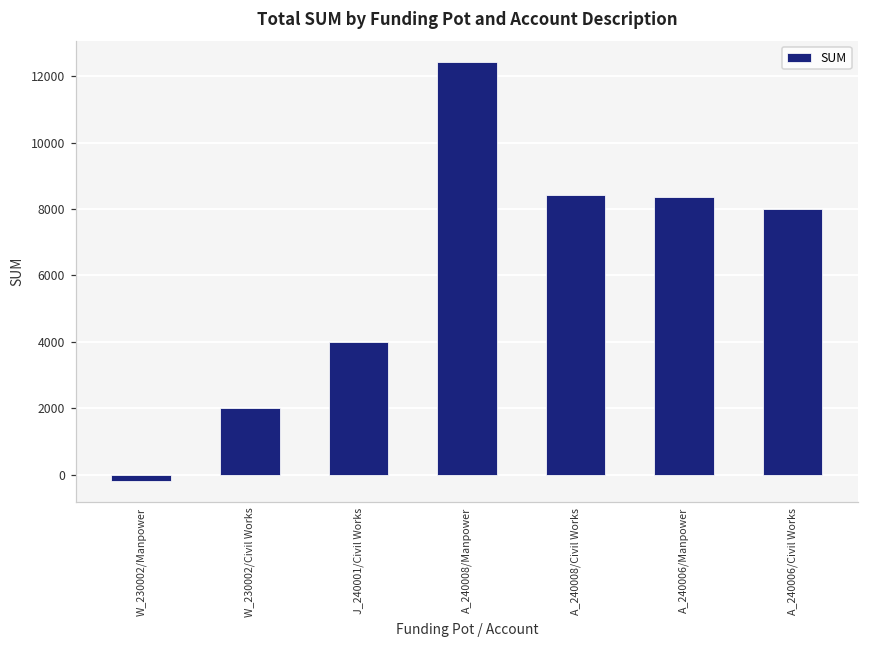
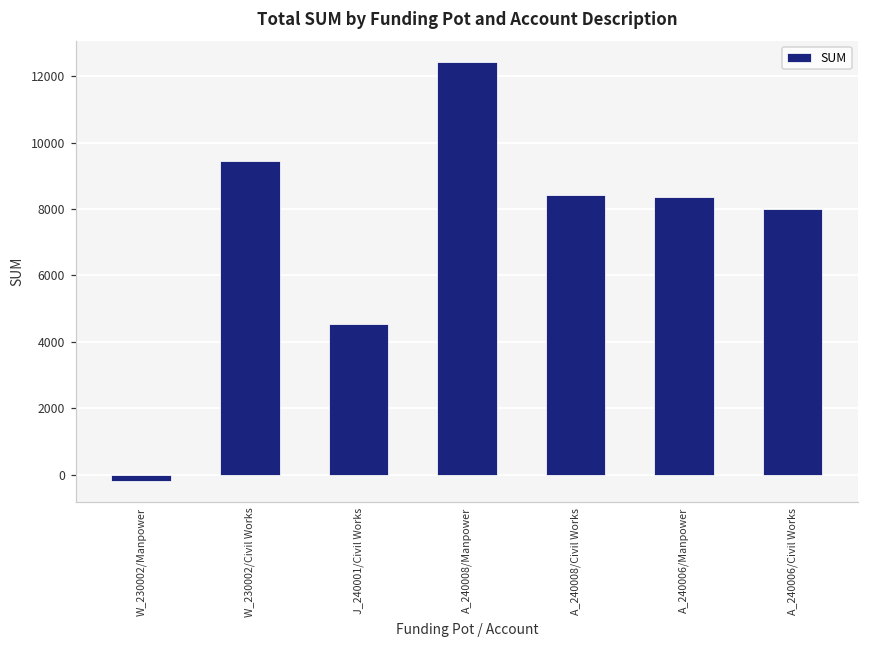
W_230002/Civil Works: 2000 -> 9400
J_240001/Civil Works: 4000 -> 4500
